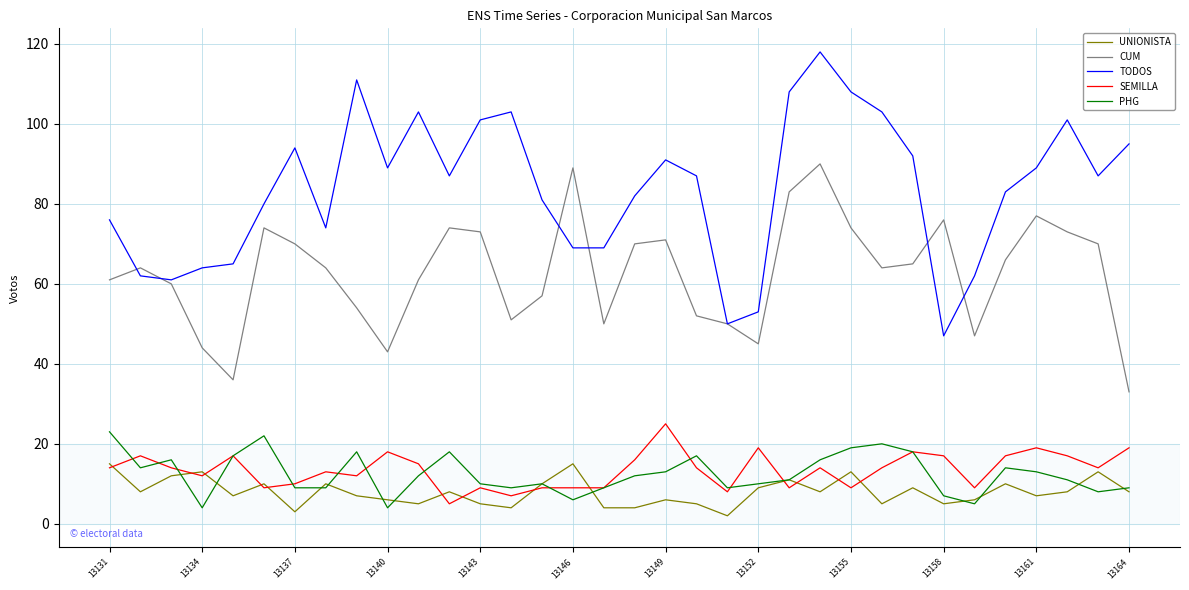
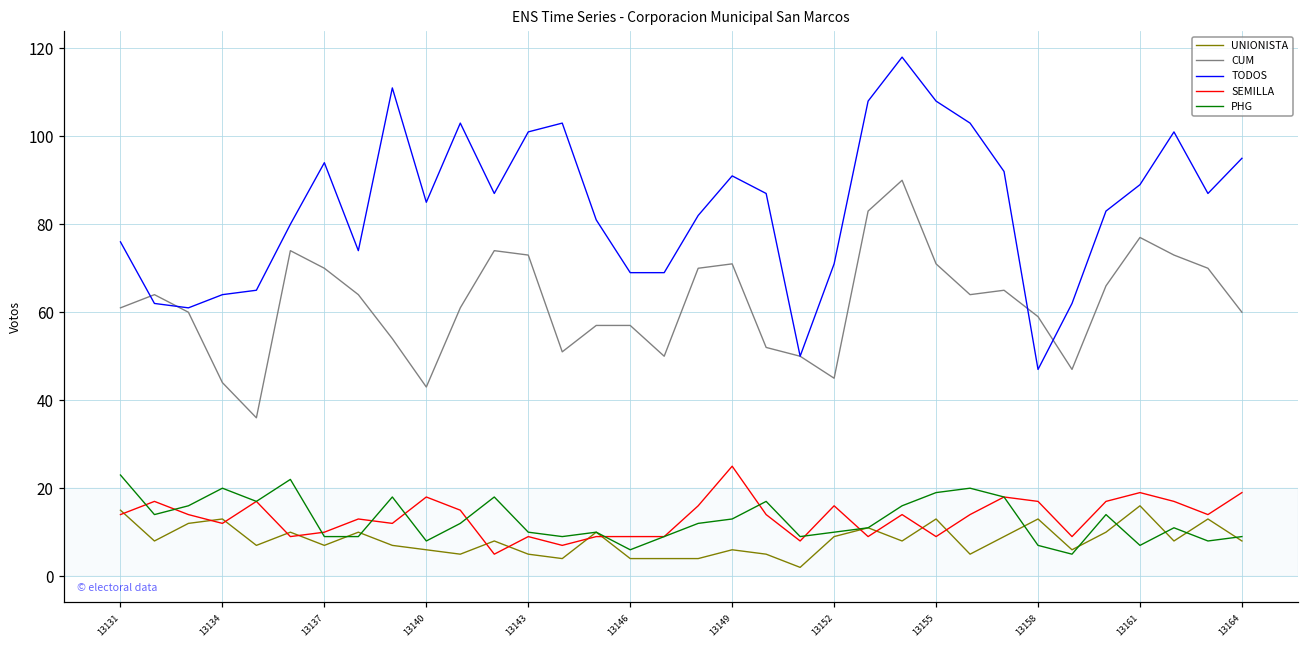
PHG, 13134: 4 -> 20
UNIONISTA, 13137: 3 -> 7
TODOS, 13140: 89 -> 85
PHG, 13140: 4 -> 8
UNIONISTA, 13146: 15 -> 4
CUM, 13146: 89 -> 57
TODOS, 13152: 53 -> 71
SEMILLA, 13152: 19 -> 16
CUM, 13155: 74 -> 71
UNIONISTA, 13158: 5 -> 13
CUM, 13158: 76 -> 59
UNIONISTA, 13161: 7 -> 16
PHG, 13161: 13 -> 7
CUM, 13164: 33 -> 60
